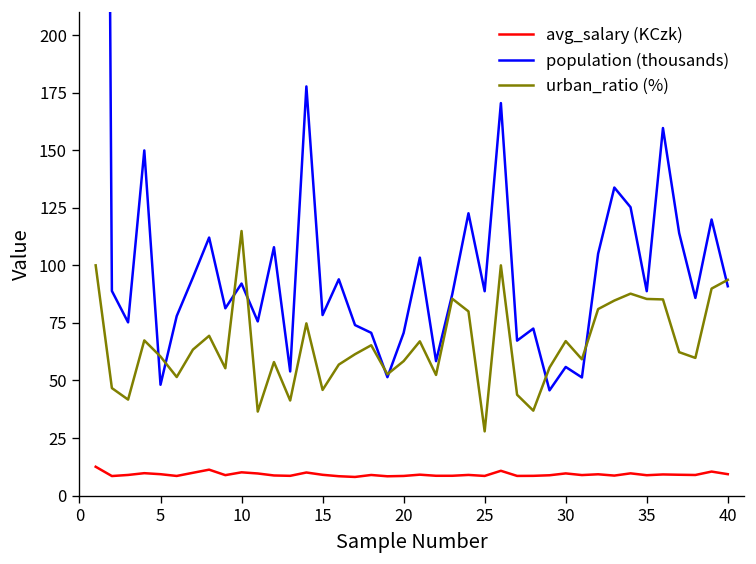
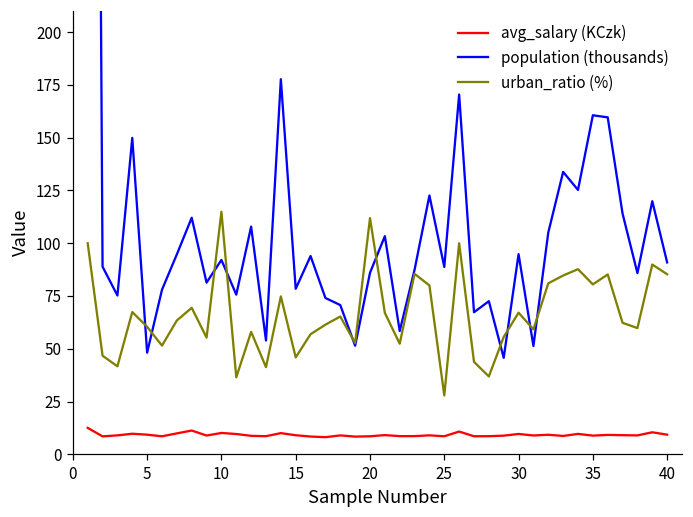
population (thousands), 20: 71 -> 86
urban_ratio (%), 20: 58 -> 112
population (thousands), 30: 56 -> 95
population (thousands), 35: 89 -> 161
urban_ratio (%), 35: 85 -> 81
urban_ratio (%), 40: 94 -> 85
